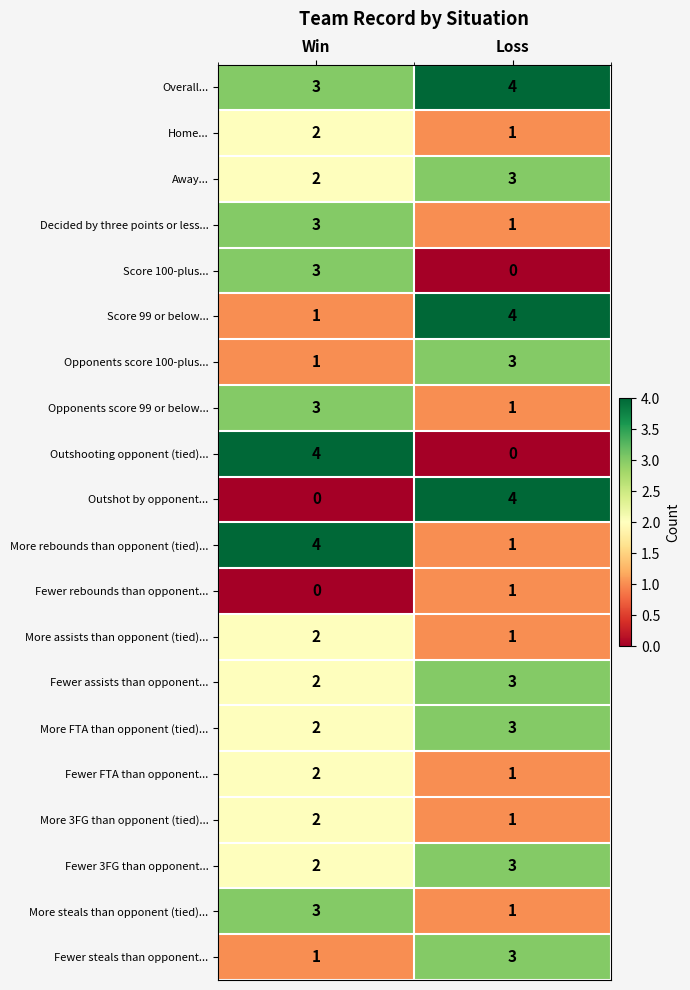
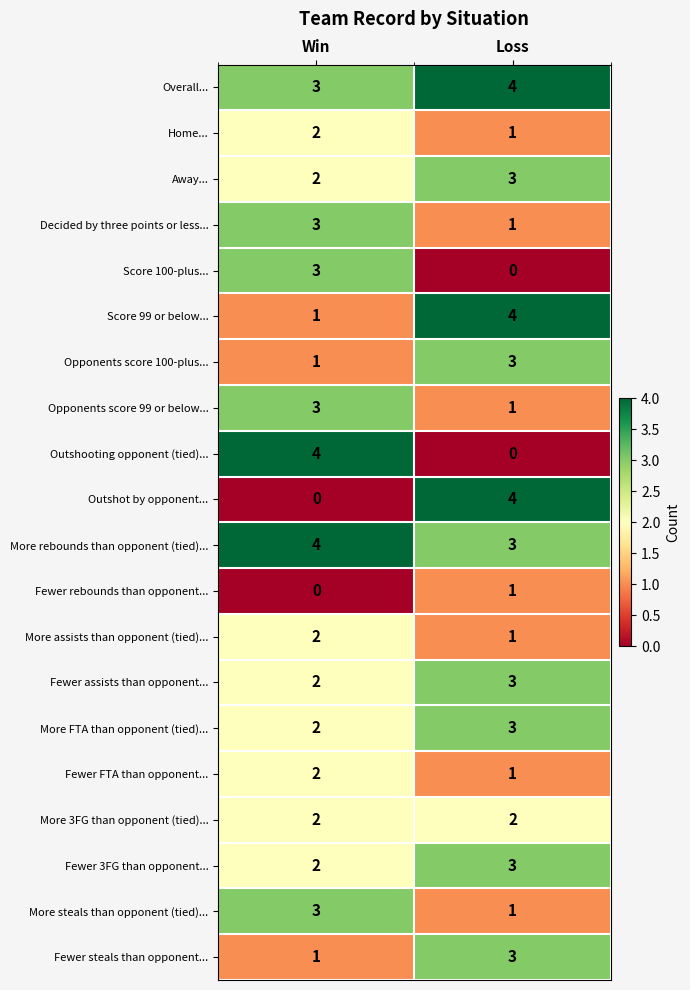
More rebounds than opponent (tied)..., Loss: 1 -> 3
More 3FG than opponent (tied)..., Loss: 1 -> 2
